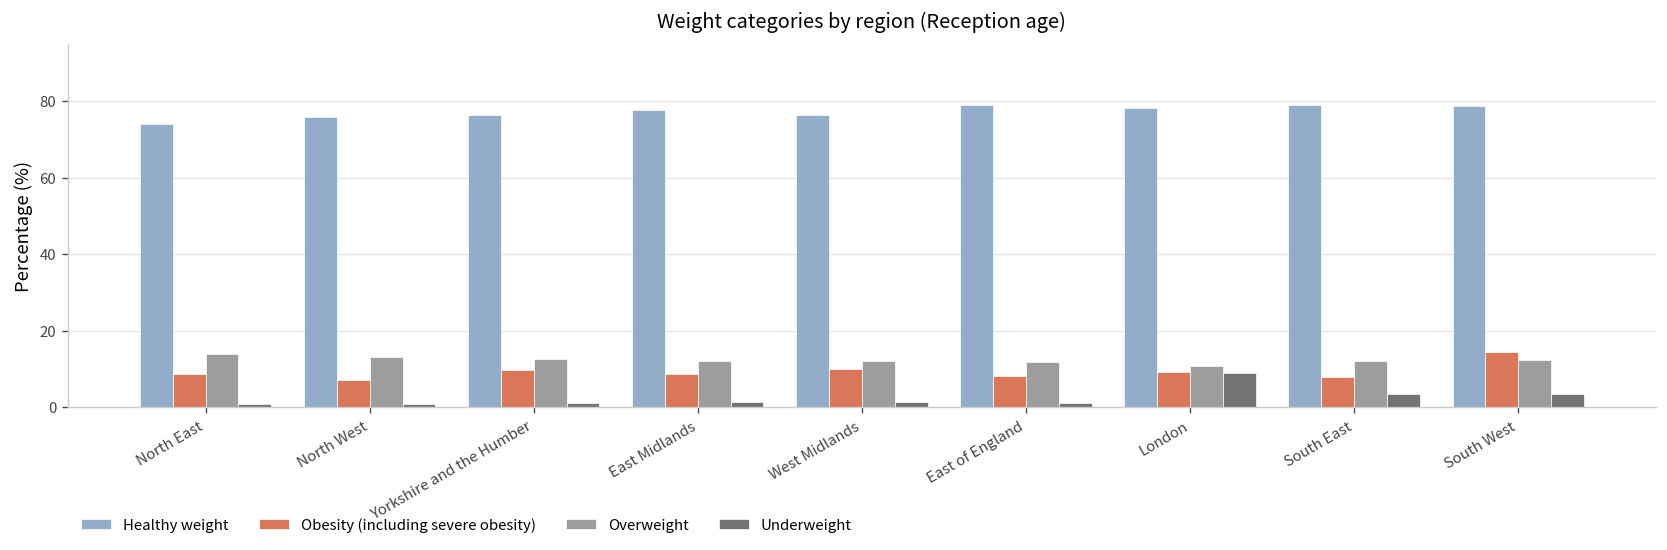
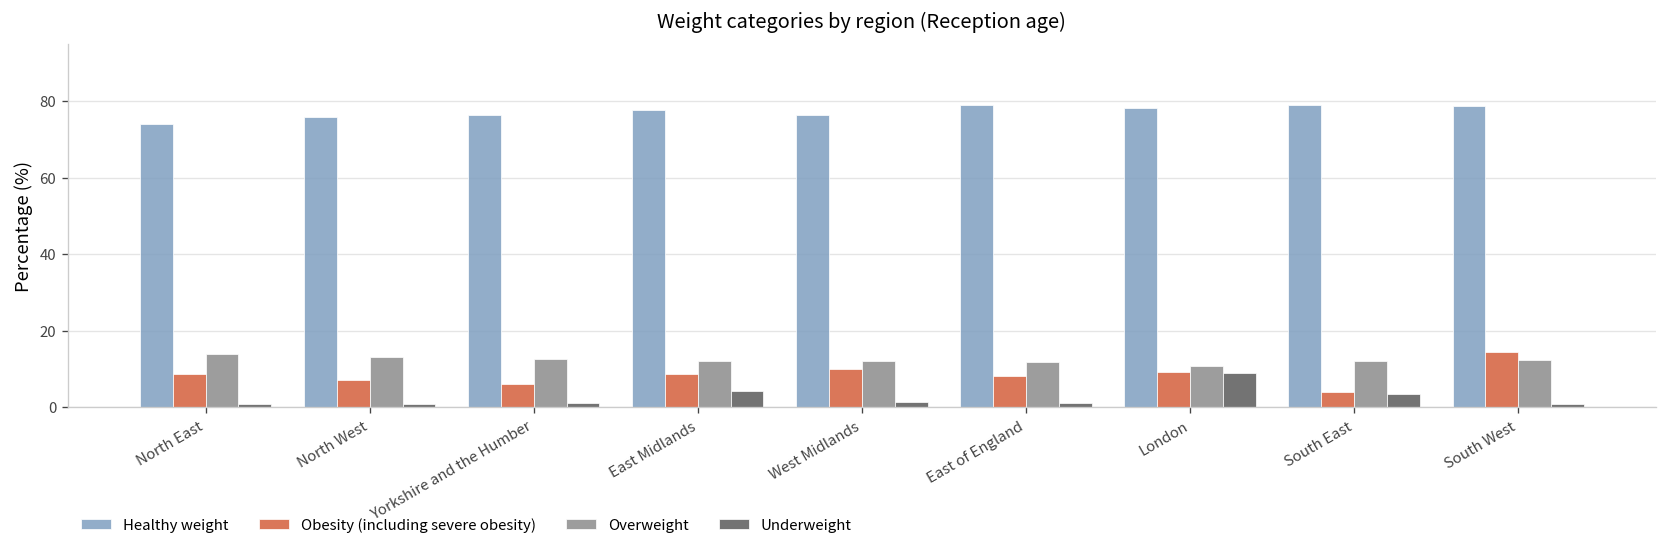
Obesity (including severe obesity), Yorkshire and the Humber: 10 -> 6
Underweight, East Midlands: 1 -> 4
Obesity (including severe obesity), South East: 8 -> 4
Underweight, South West: 4 -> 1
